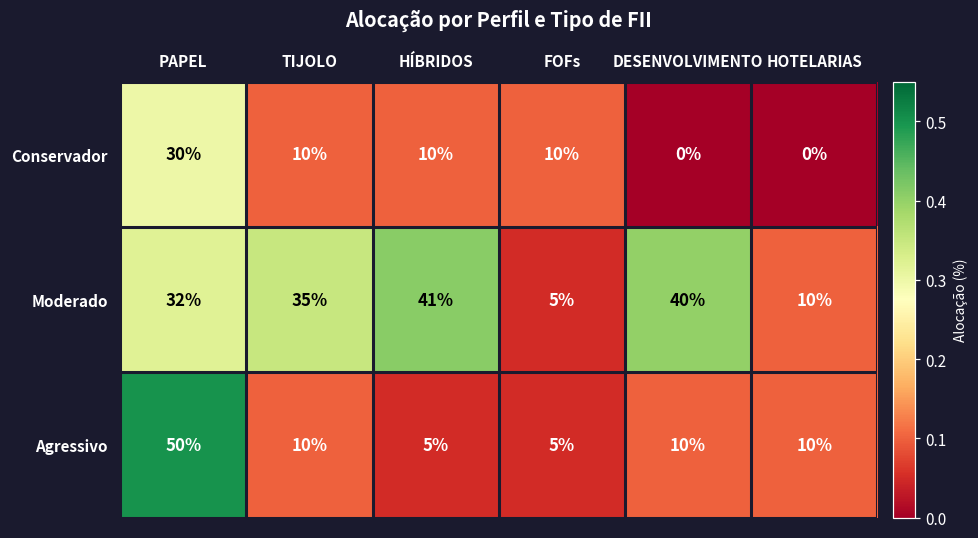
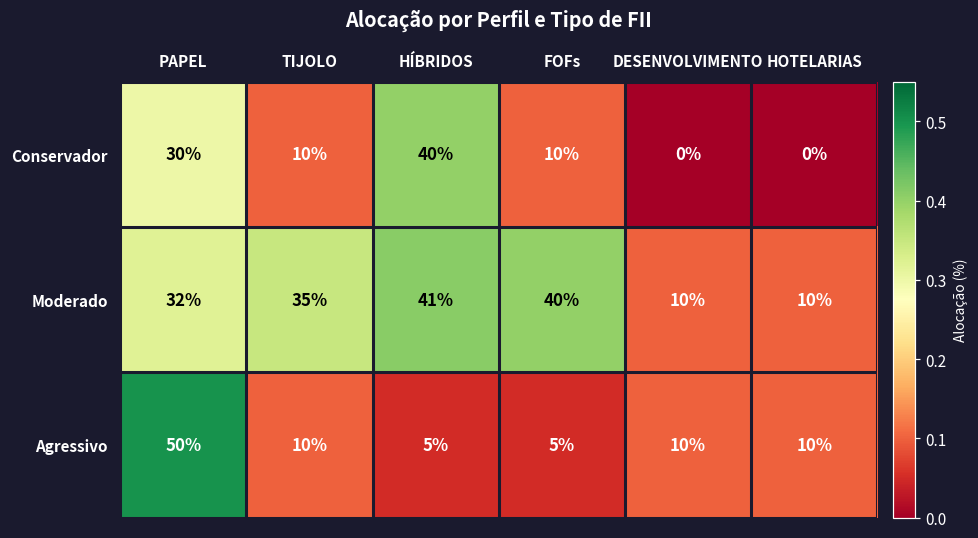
Conservador, HÍBRIDOS: 10% -> 40%
Moderado, FOFs: 5% -> 40%
Moderado, DESENVOLVIMENTO: 40% -> 10%
